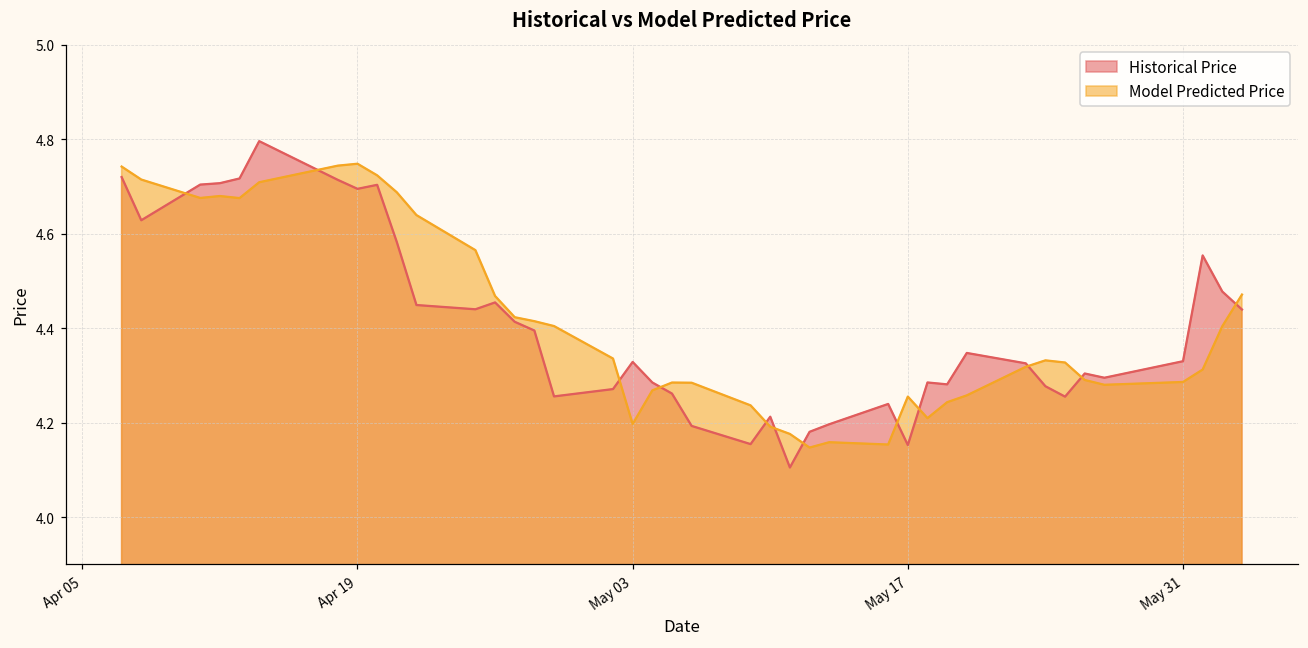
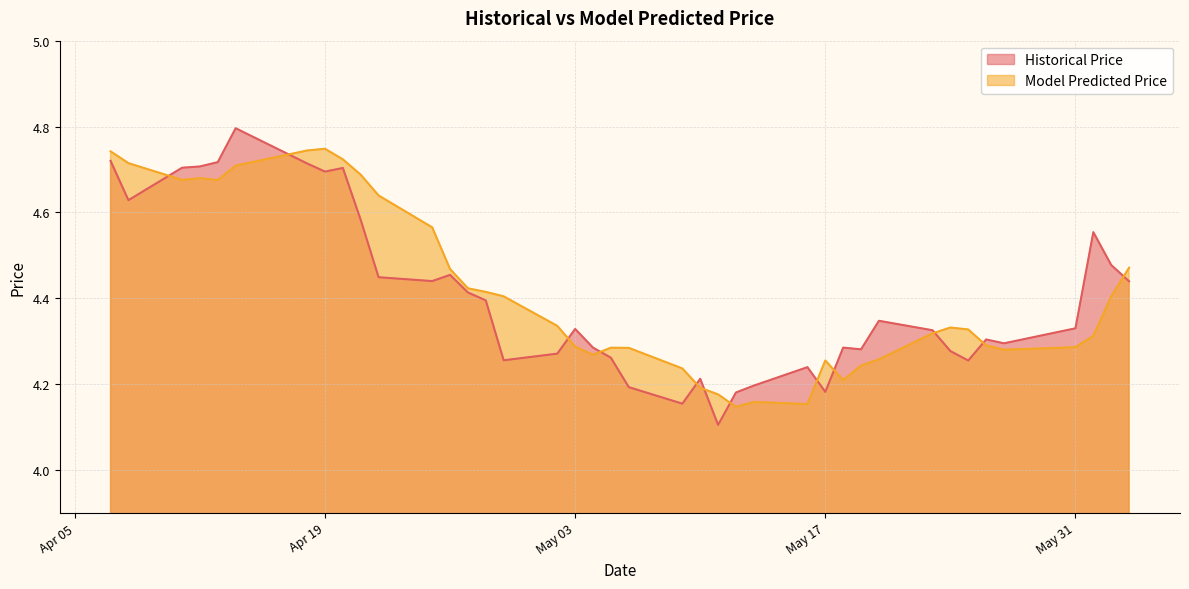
Model Predicted Price, May 03: 4.20 -> 4.29
Historical Price, May 17: 4.15 -> 4.18
